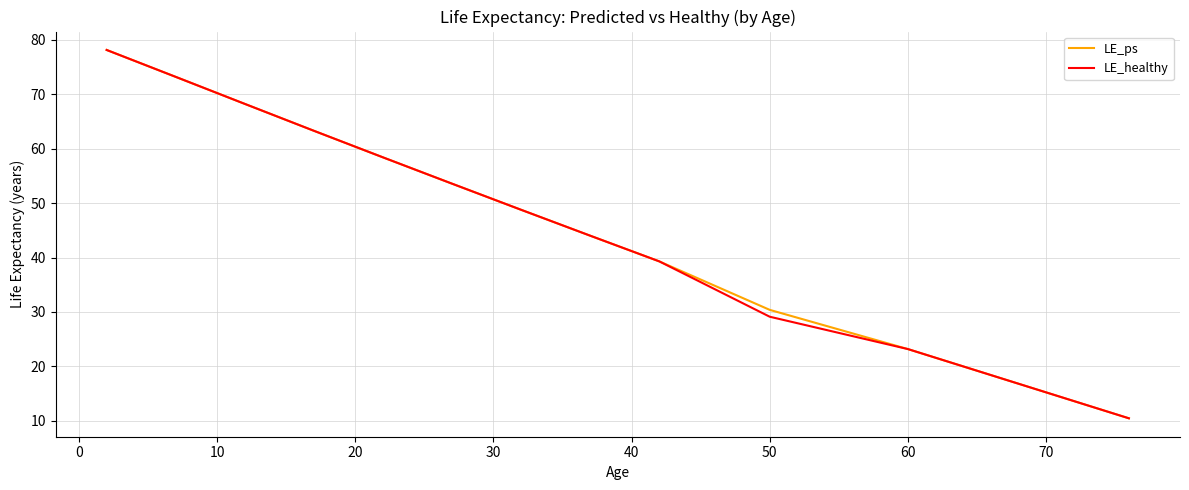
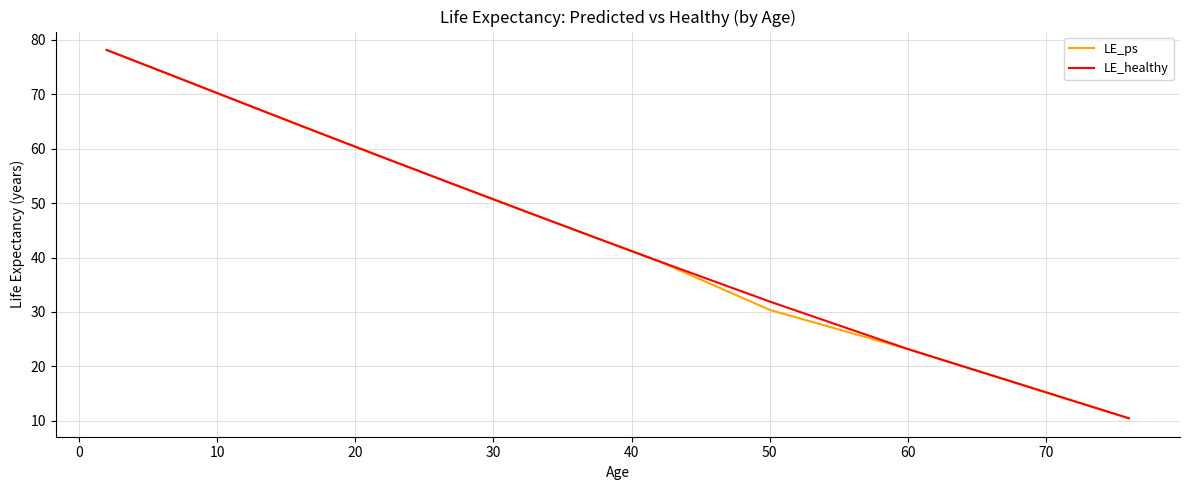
LE_healthy, 50: 29 -> 32
